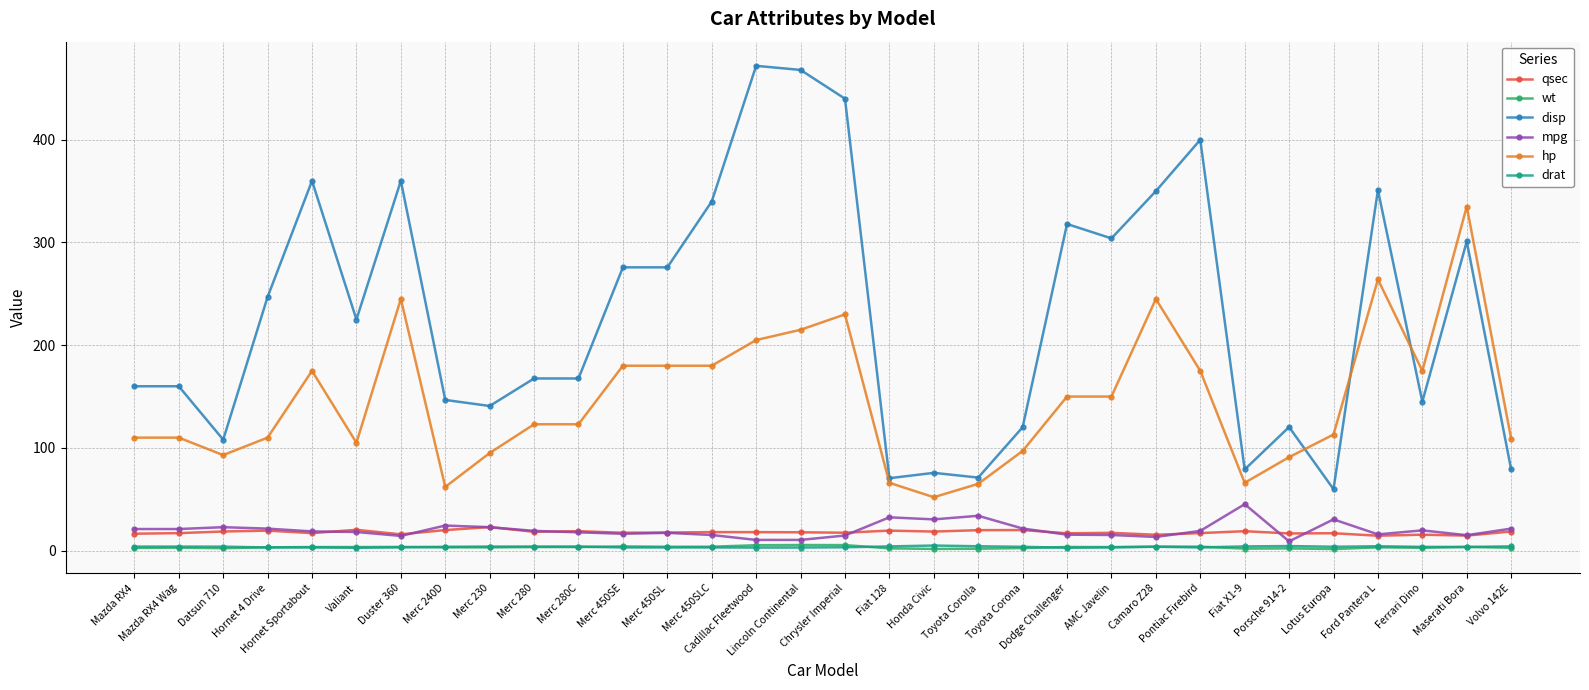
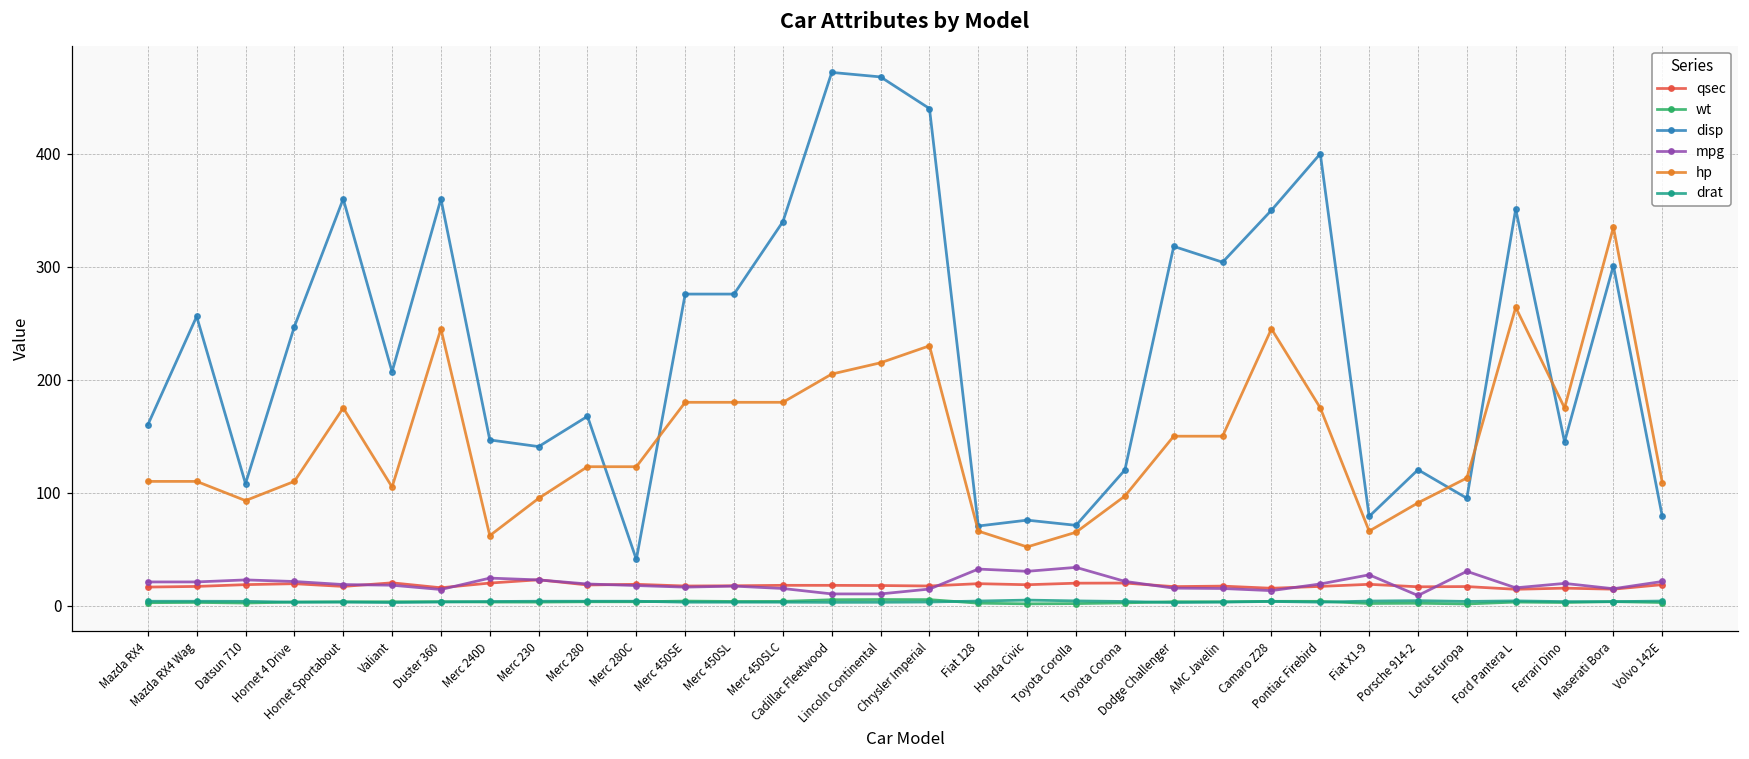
disp, Mazda RX4 Wag: 160 -> 256
disp, Valiant: 225 -> 207
disp, Merc 280C: 168 -> 41
mpg, Fiat X1-9: 45 -> 27
disp, Lotus Europa: 60 -> 95
